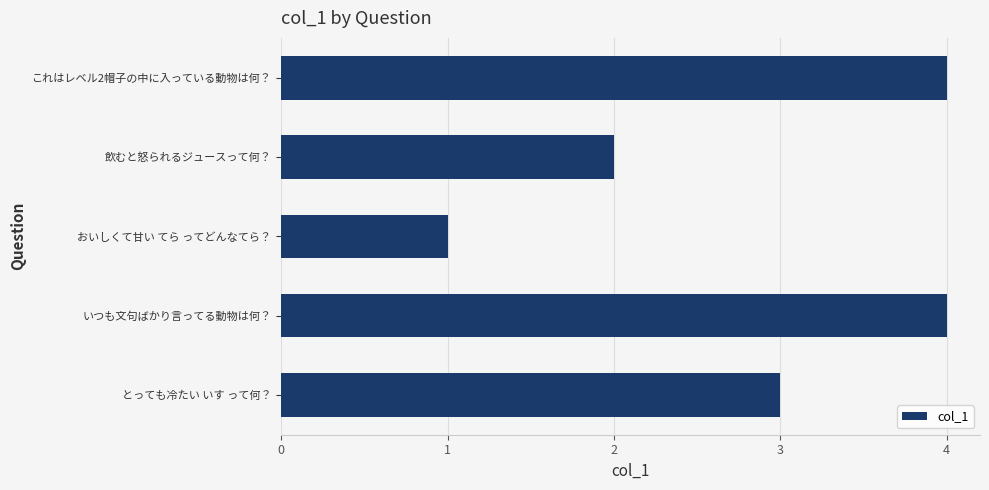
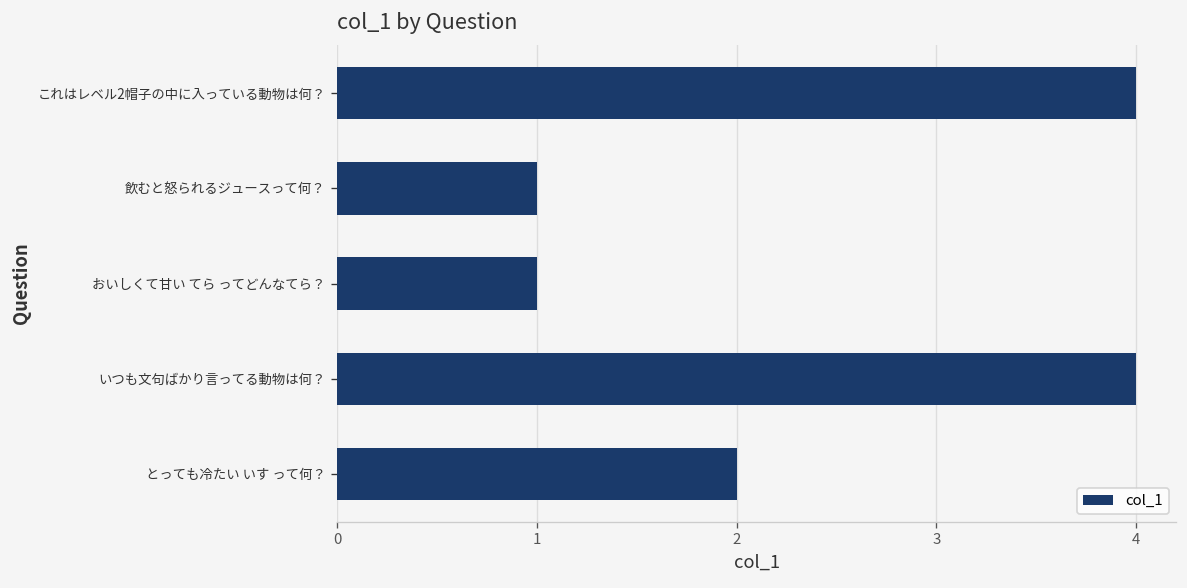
飲むと怒られるジュースって何？: 2 -> 1
とっても冷たい いす って何？: 3 -> 2
